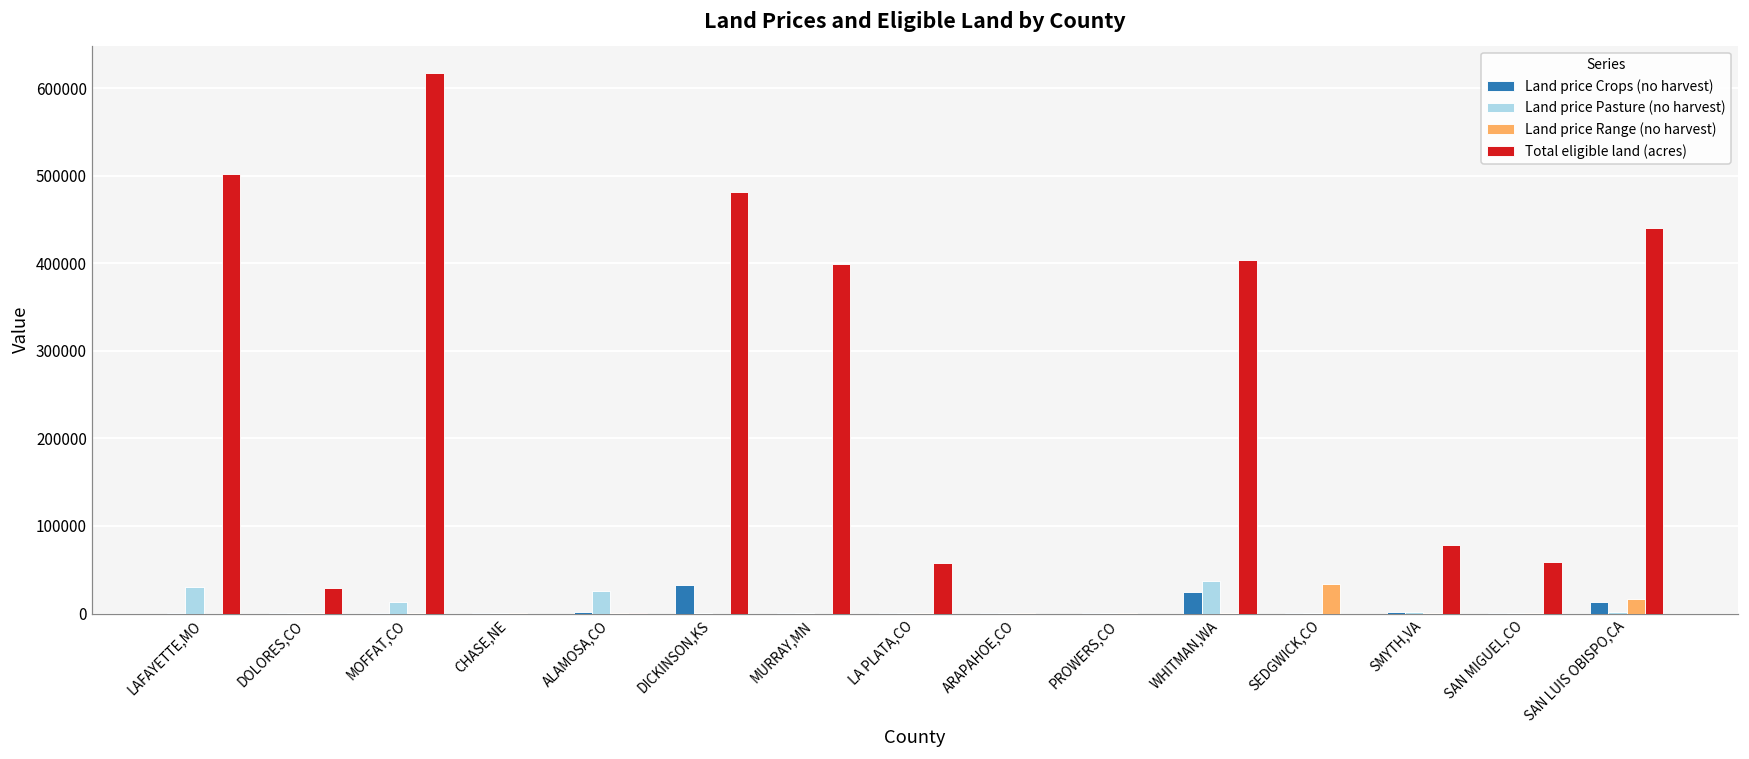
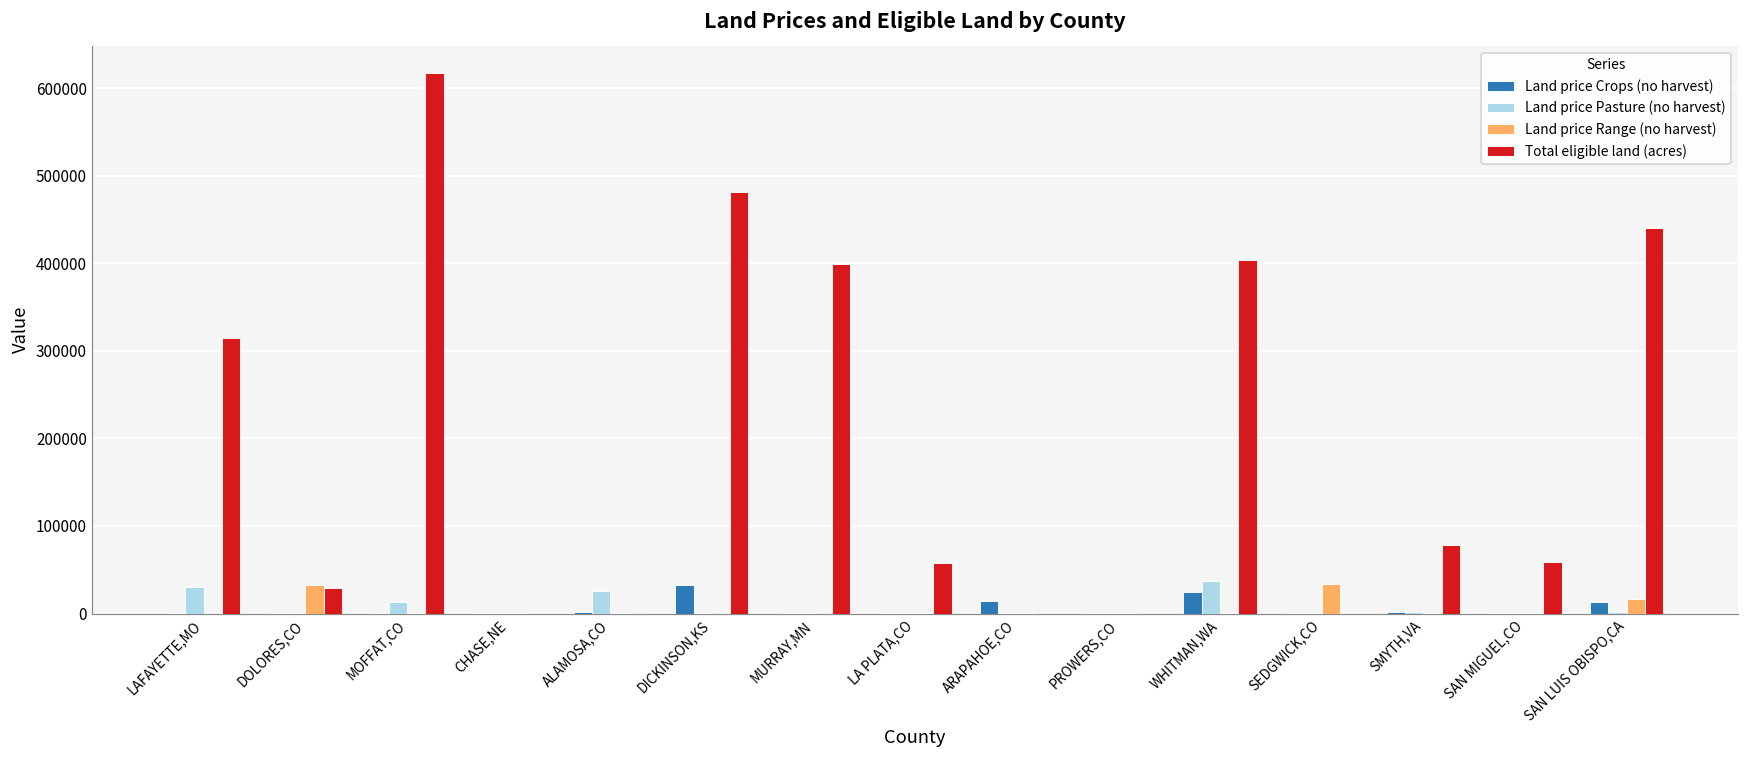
Total eligible land (acres), LAFAYETTE,MO: 500000 -> 310000
Land price Range (no harvest), DOLORES,CO: 0 -> 30000
Land price Crops (no harvest), ARAPAHOE,CO: 0 -> 10000
